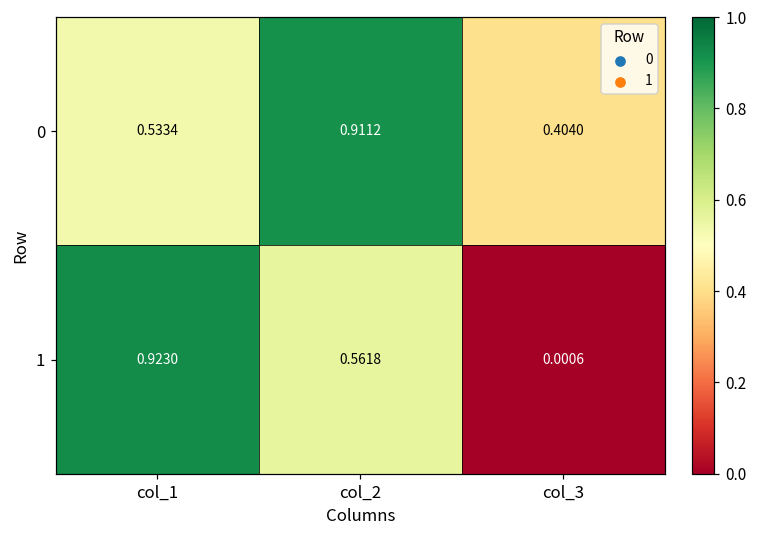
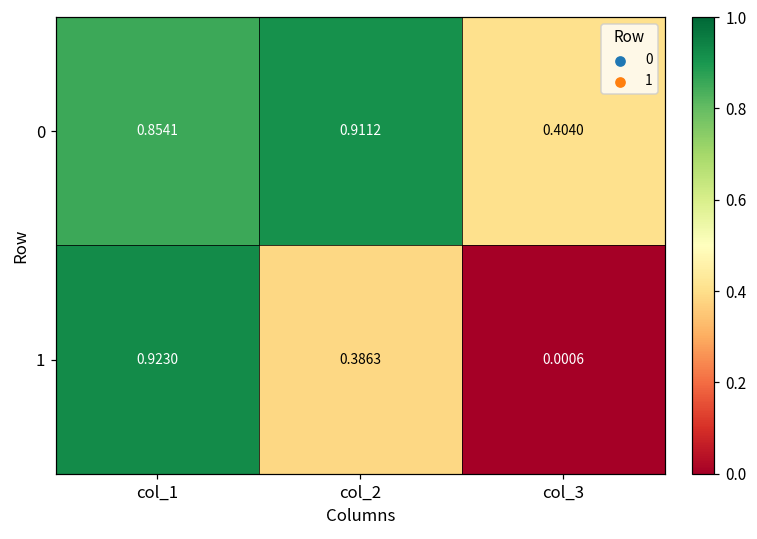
0, col_1: 0.5334 -> 0.8541
1, col_2: 0.5618 -> 0.3863
